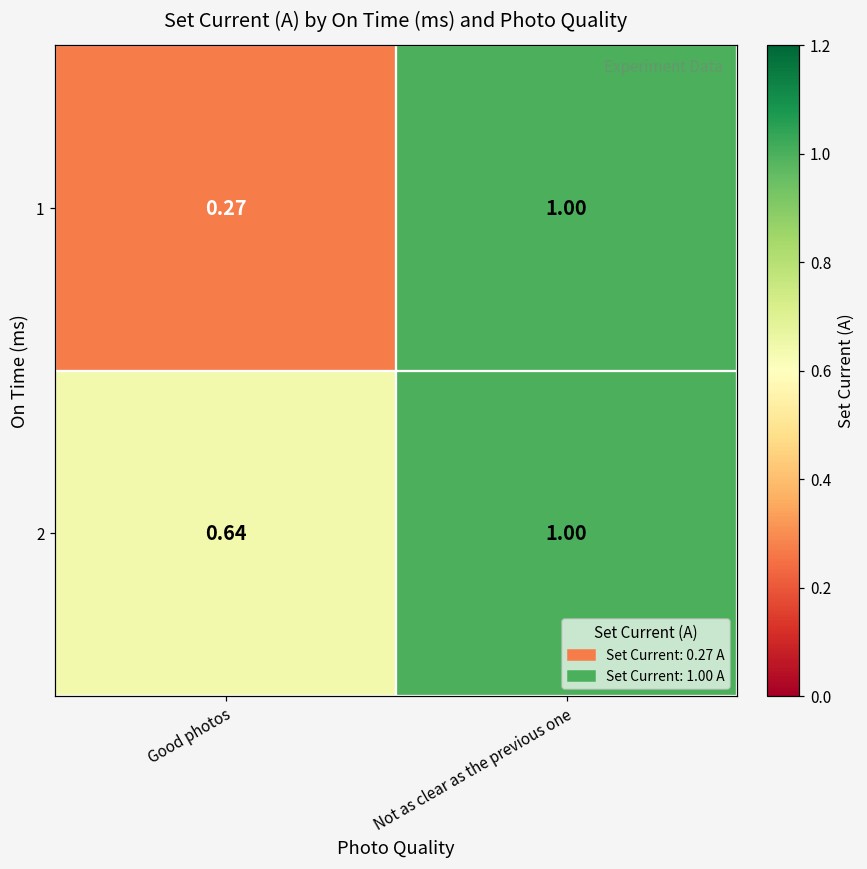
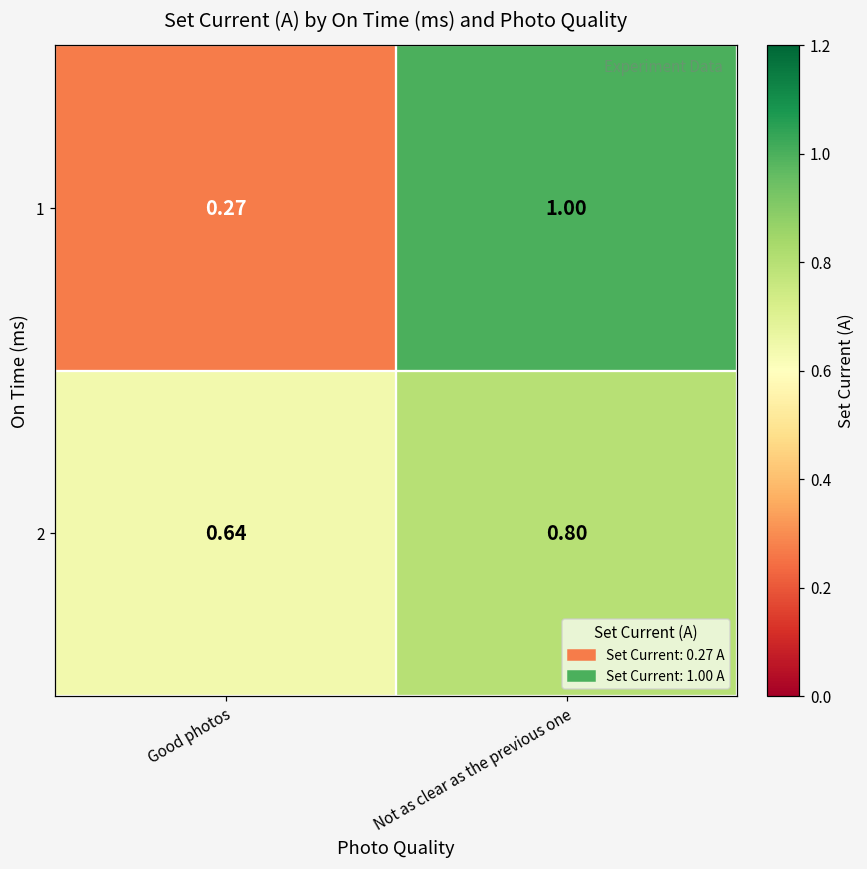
2, Not as clear as the previous one: 1.00 -> 0.80
